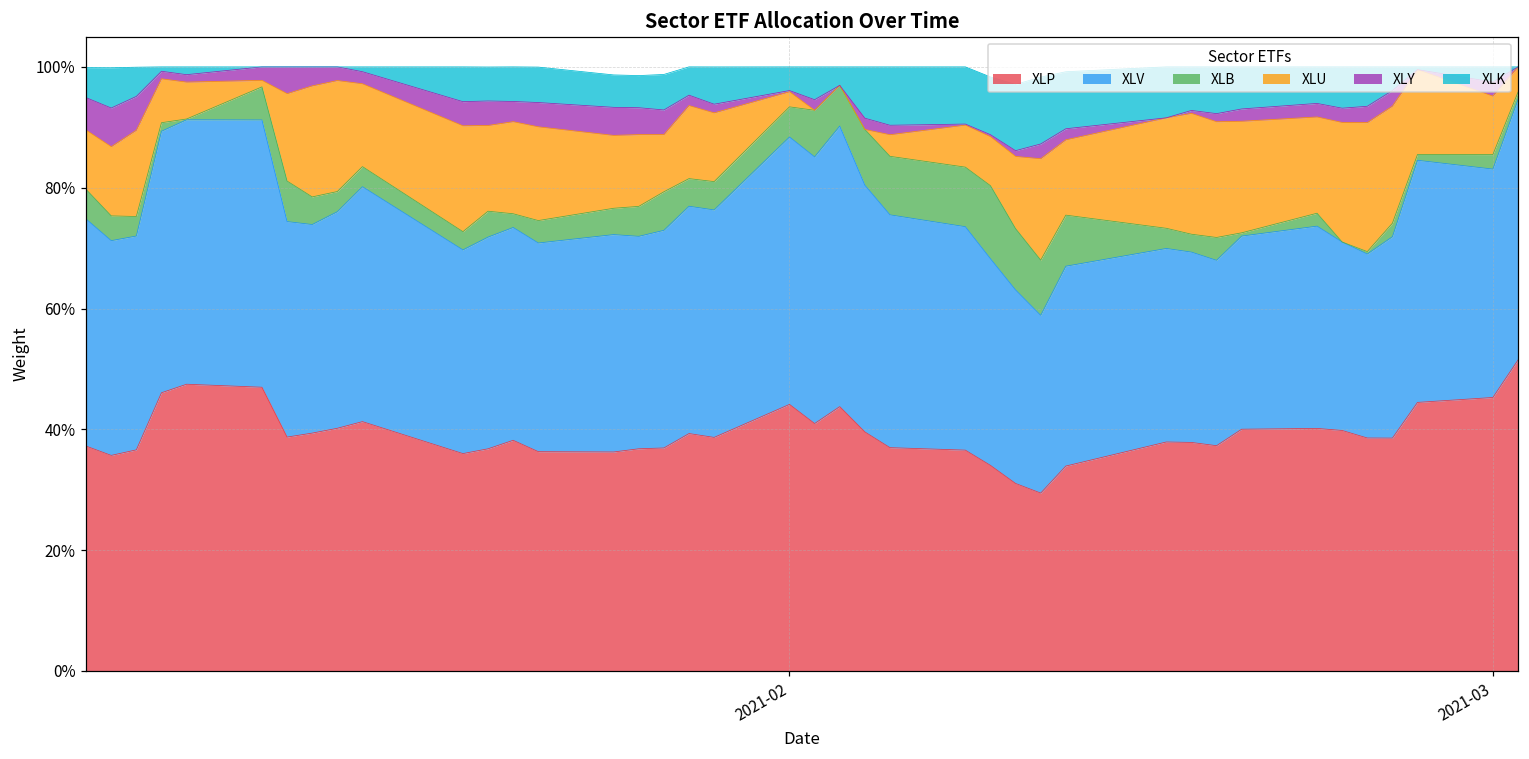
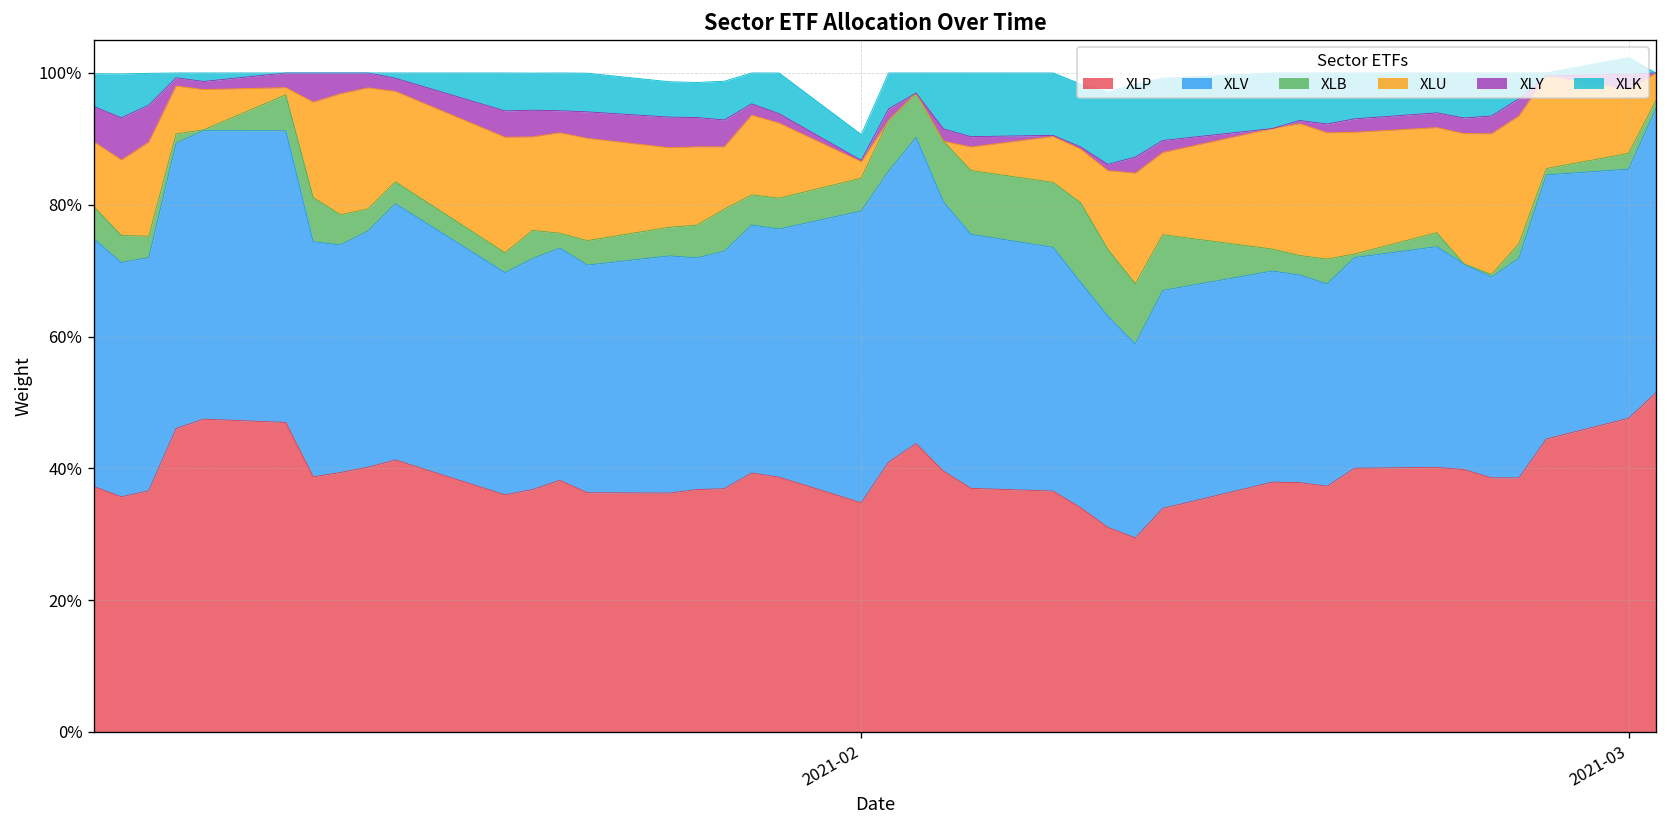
XLP, 2021-02: 44% -> 35%
XLP, 2021-03: 45% -> 48%
